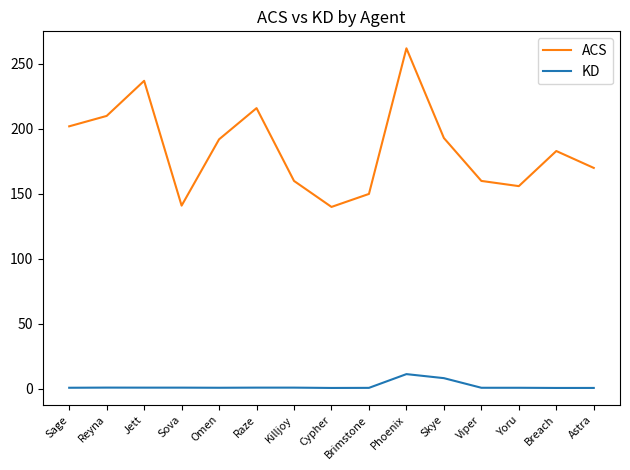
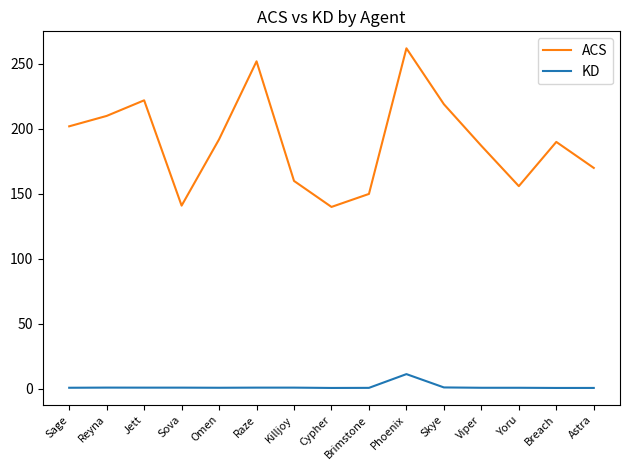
ACS, Jett: 237 -> 222
ACS, Raze: 216 -> 252
ACS, Skye: 193 -> 219
KD, Skye: 8 -> 1
ACS, Viper: 160 -> 187
ACS, Breach: 183 -> 190
